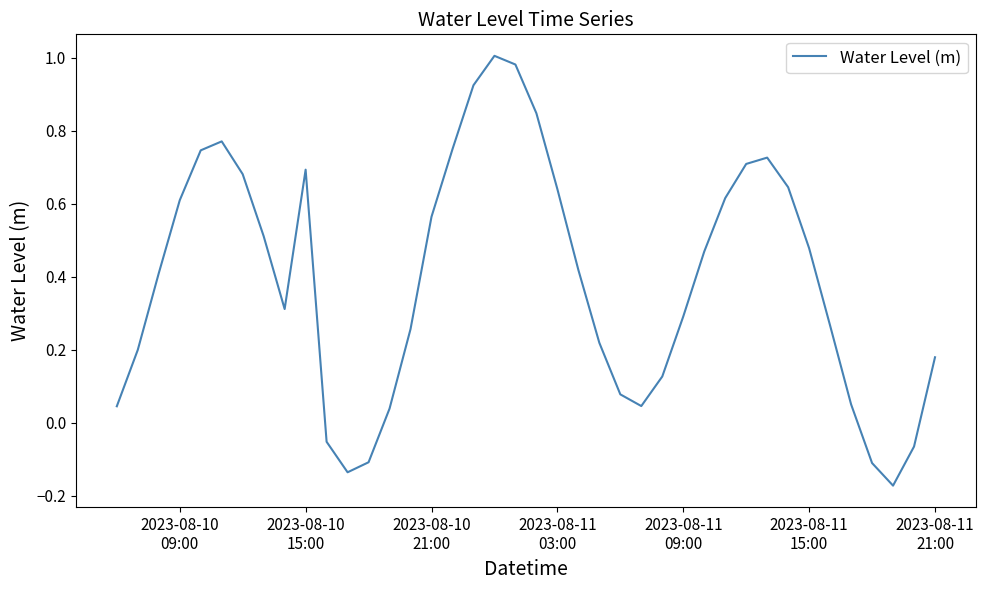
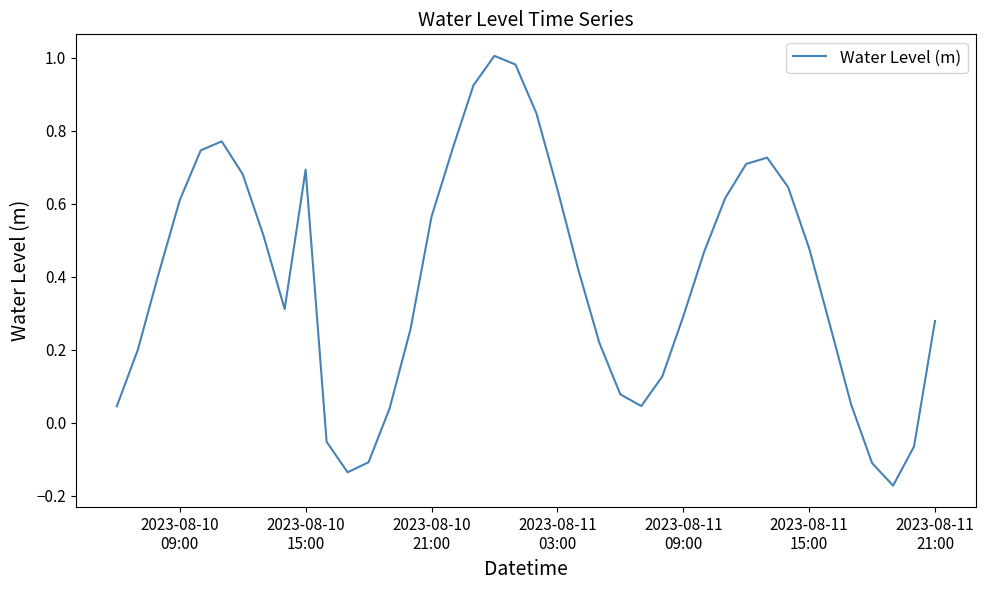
2023-08-11 21:00: 0.18 -> 0.28
